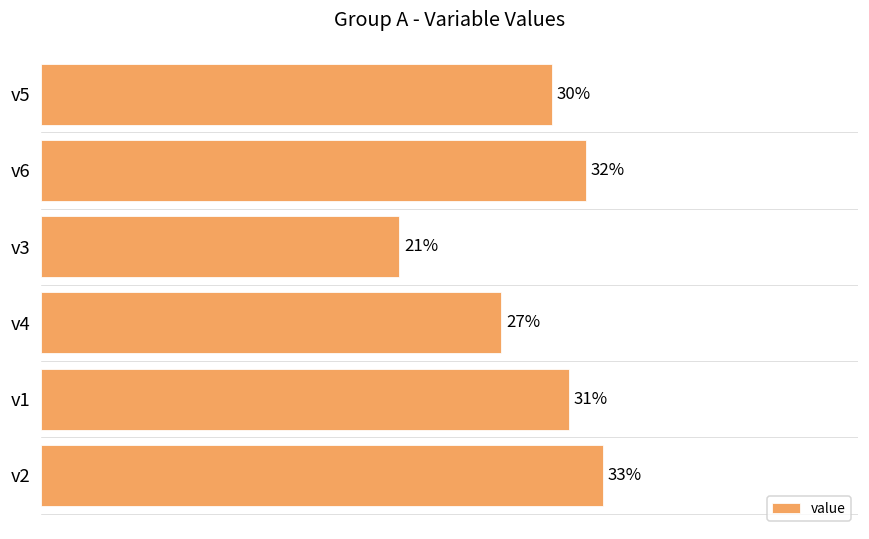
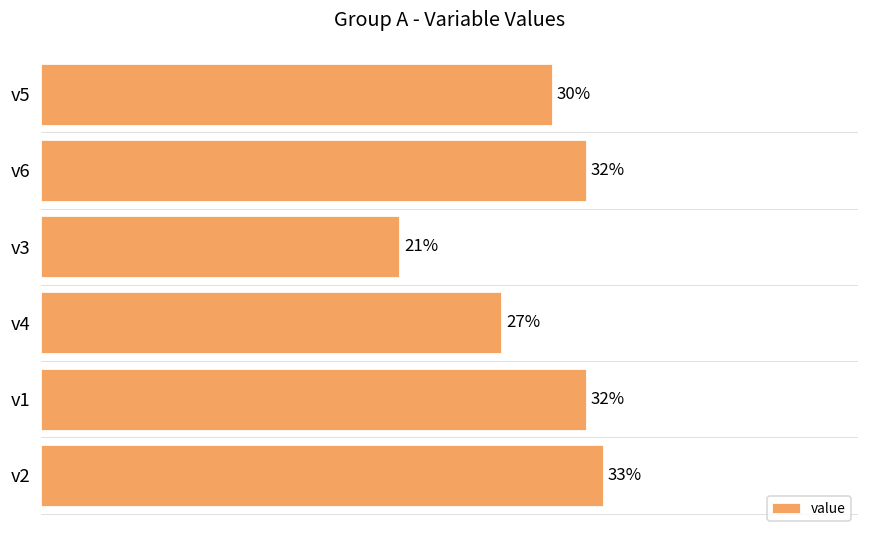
v1: 31% -> 32%
